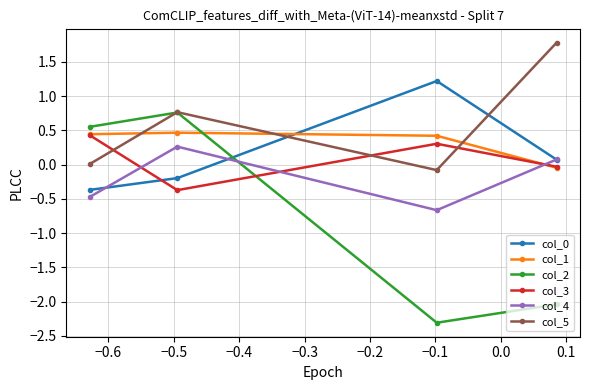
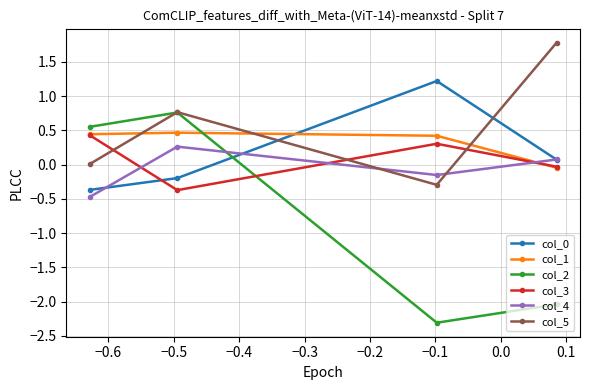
col_4, −0.1: -0.7 -> -0.2
col_5, −0.1: -0.1 -> -0.3
